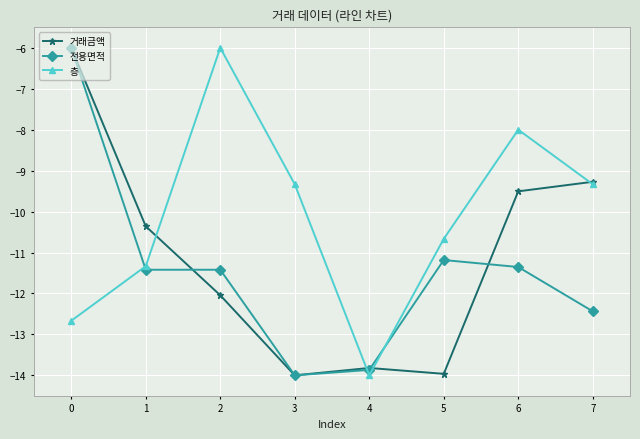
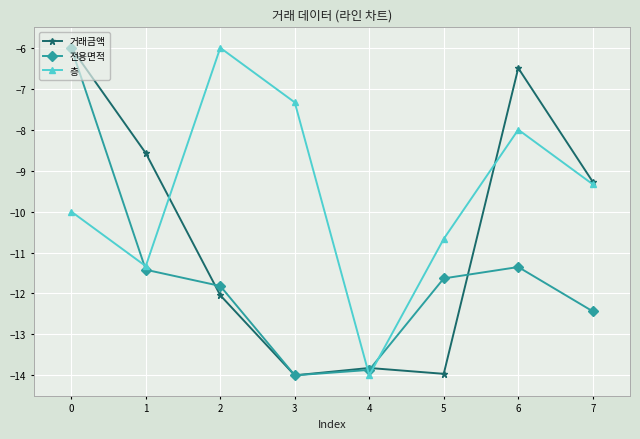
층, 0: -12.7 -> -10.0
거래금액, 1: -10.4 -> -8.6
전용면적, 2: -11.4 -> -11.8
층, 3: -9.3 -> -7.3
전용면적, 5: -11.2 -> -11.6
거래금액, 6: -9.5 -> -6.5
